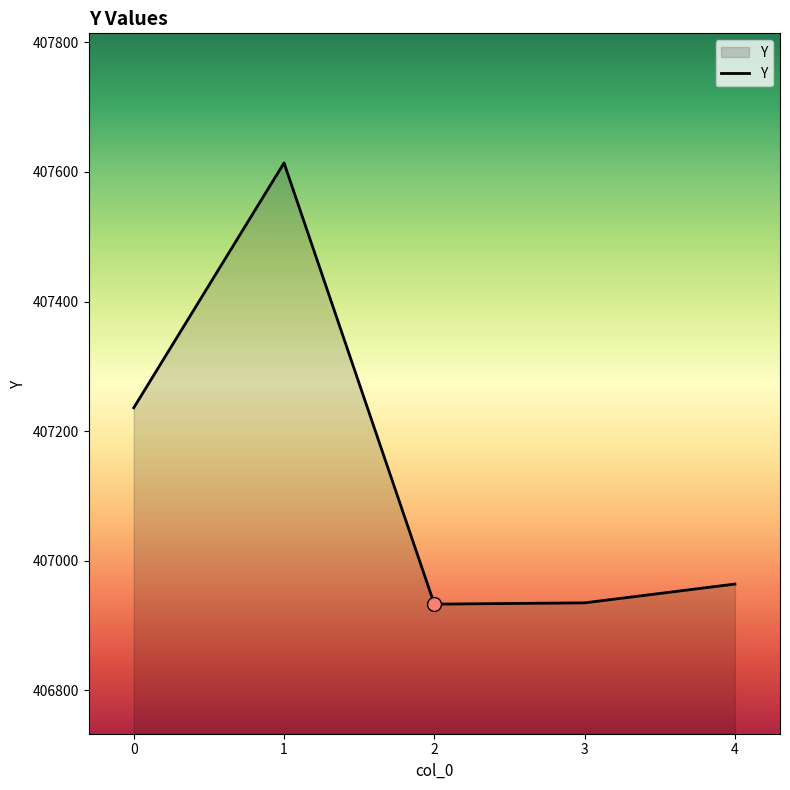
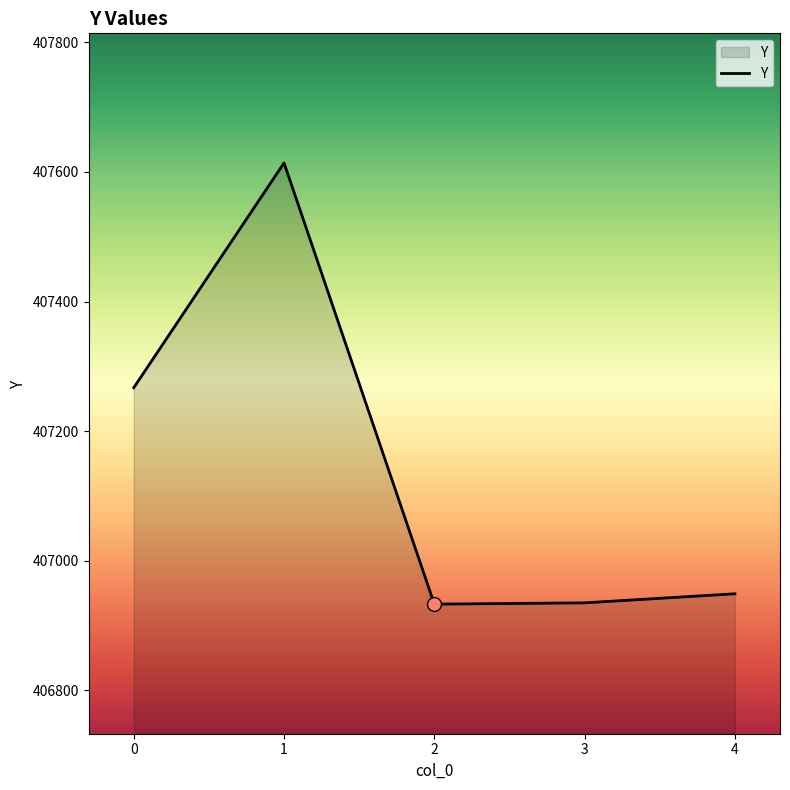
Y, 0: 407240 -> 407270
Y, 4: 406960 -> 406950
